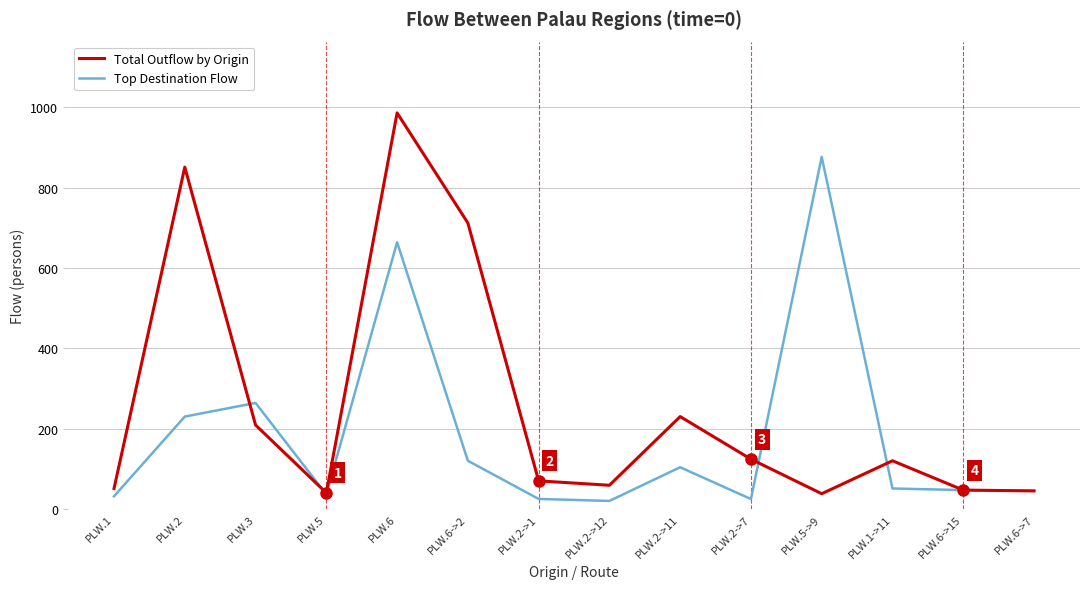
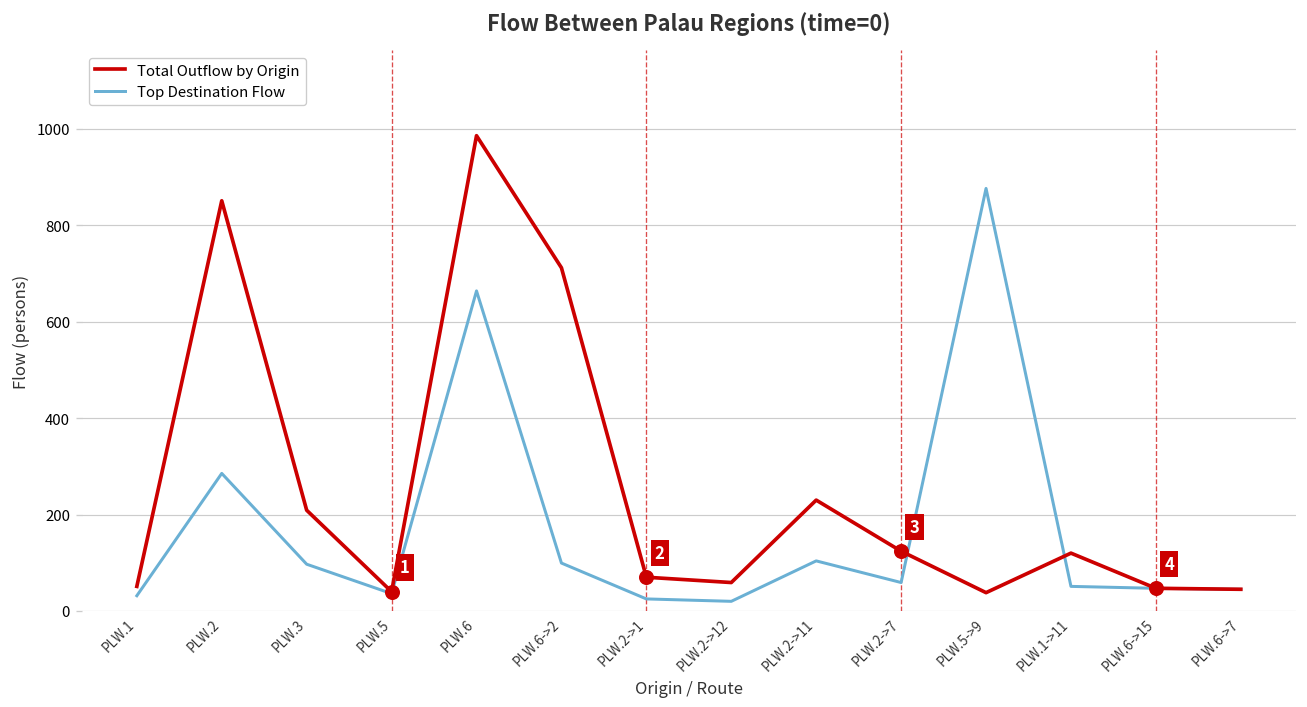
Top Destination Flow, PLW.2: 230 -> 290
Top Destination Flow, PLW.3: 260 -> 100
Top Destination Flow, PLW.6->2: 120 -> 100
Top Destination Flow, PLW.2->7: 20 -> 60
